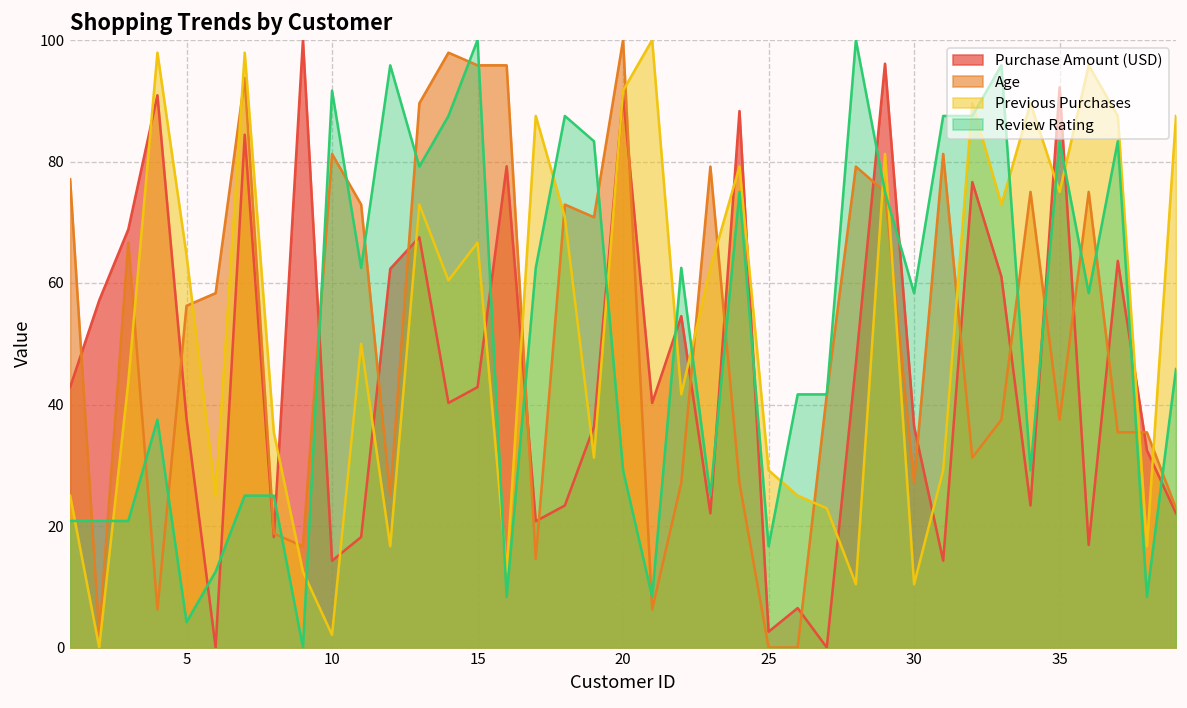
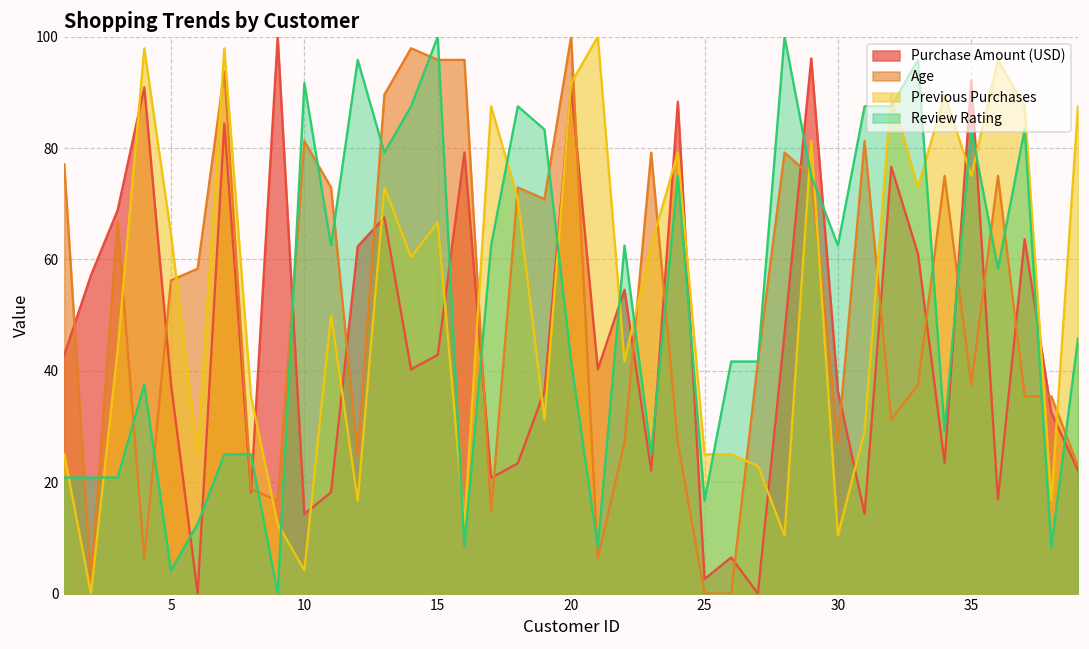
Previous Purchases, 10: 2 -> 4
Review Rating, 20: 29 -> 42
Previous Purchases, 25: 29 -> 25
Review Rating, 30: 58 -> 62
